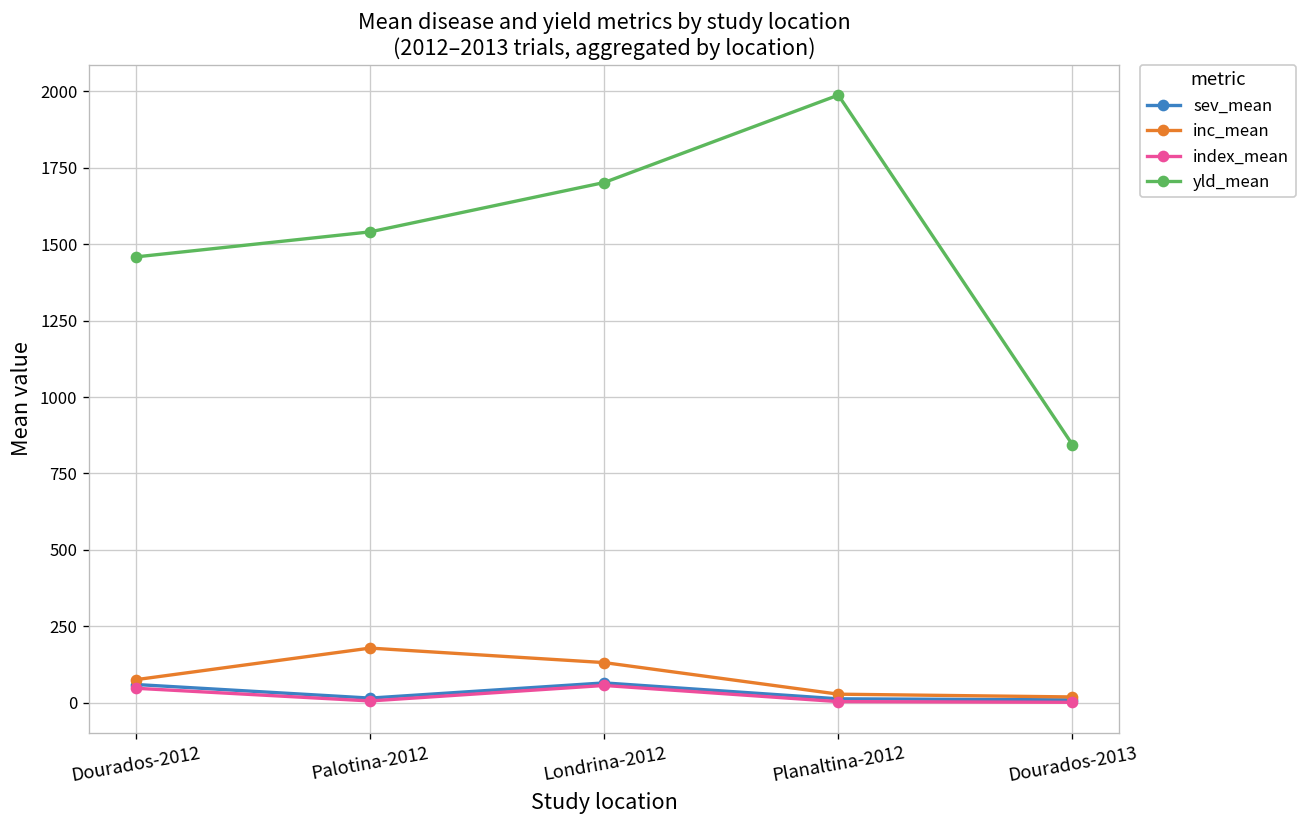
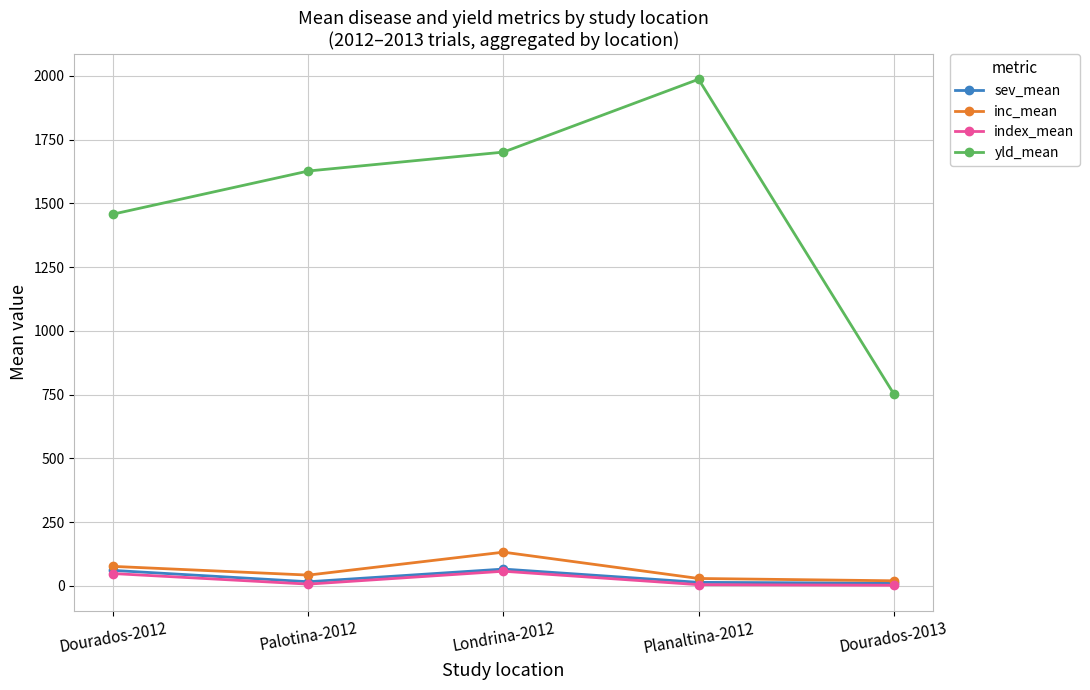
inc_mean, Palotina-2012: 180 -> 40
yld_mean, Palotina-2012: 1540 -> 1630
yld_mean, Dourados-2013: 840 -> 750
